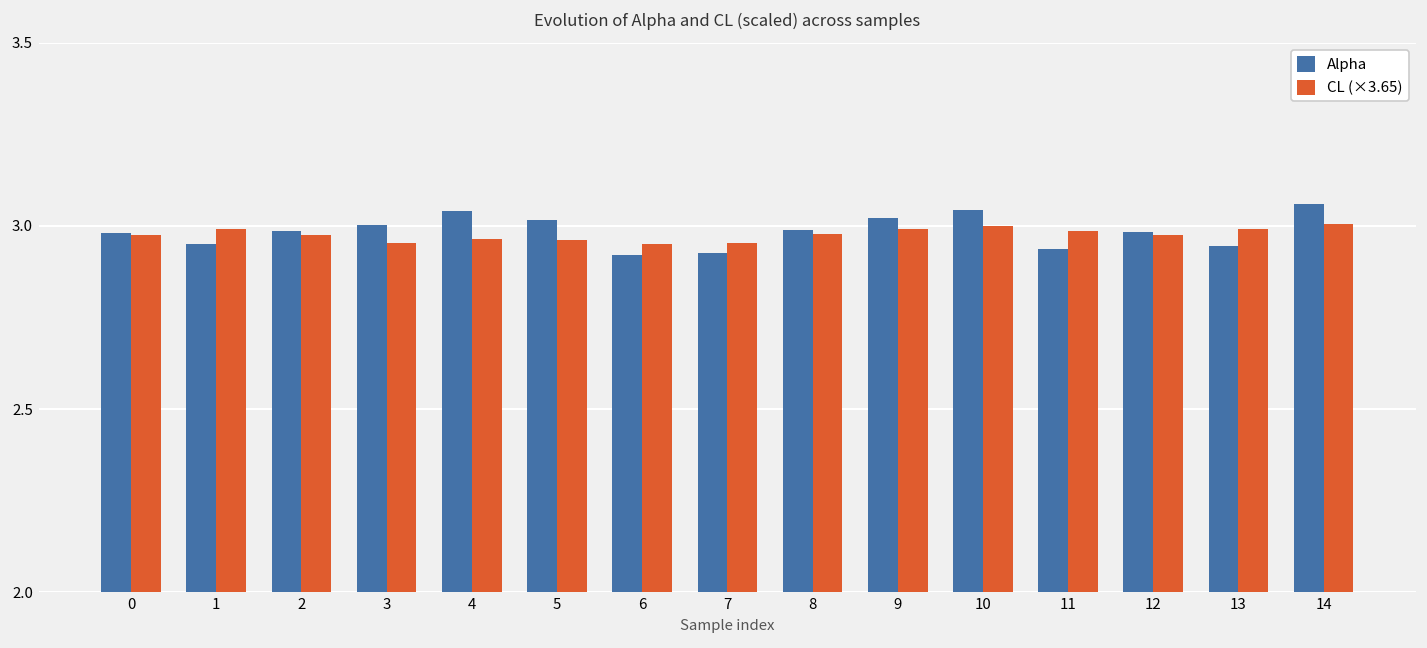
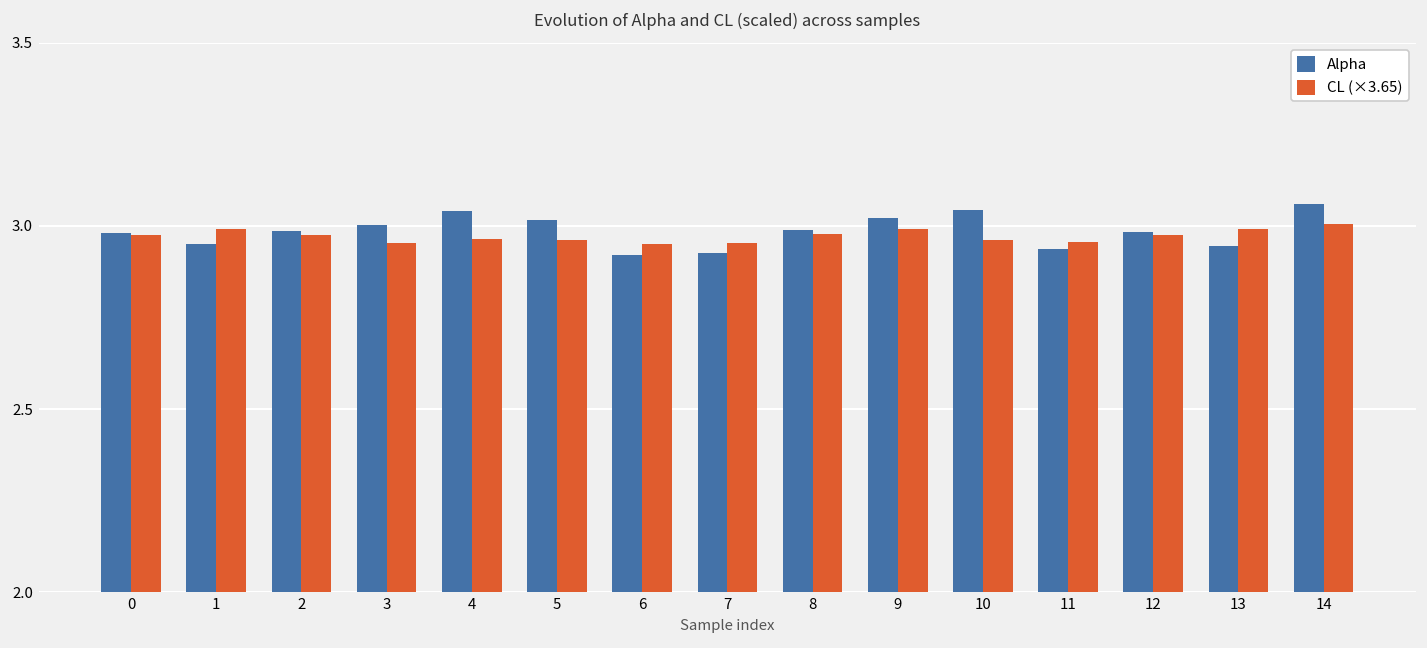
CL (×3.65), 10: 3.00 -> 2.96
CL (×3.65), 11: 2.98 -> 2.96
